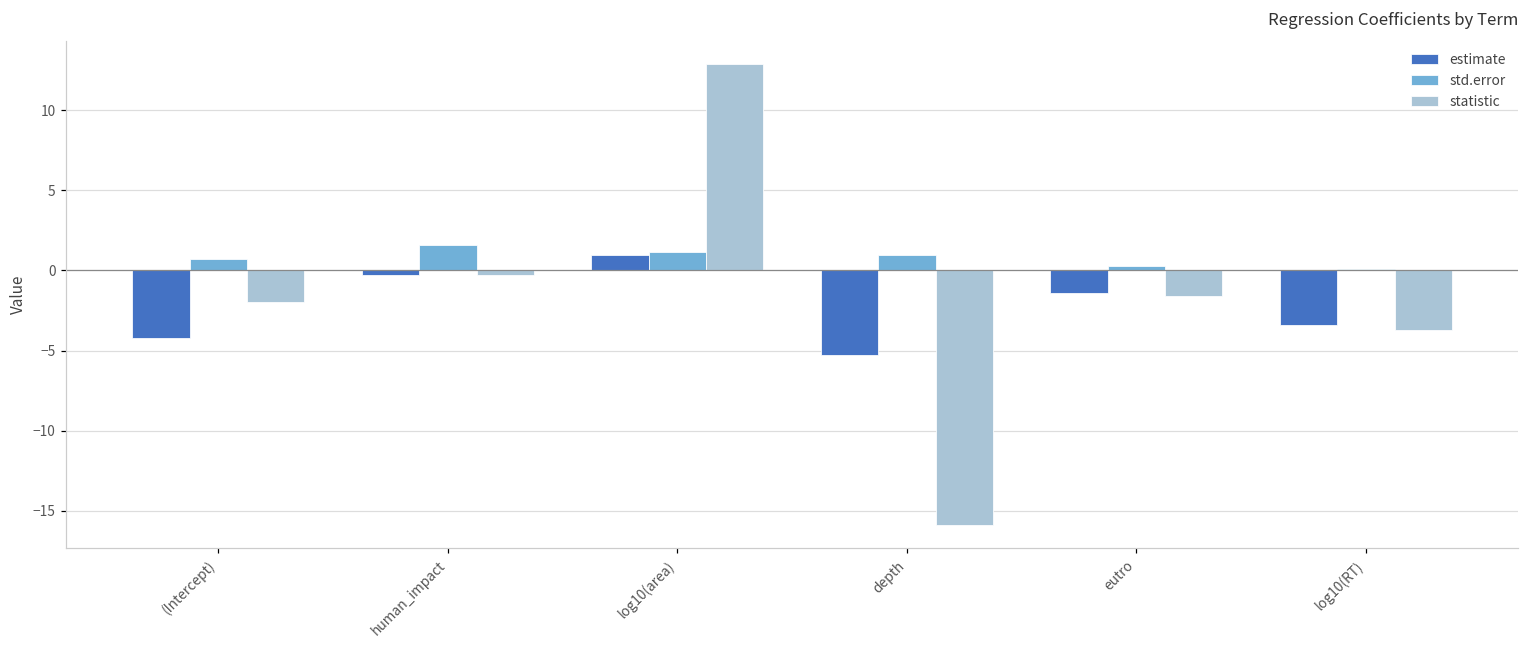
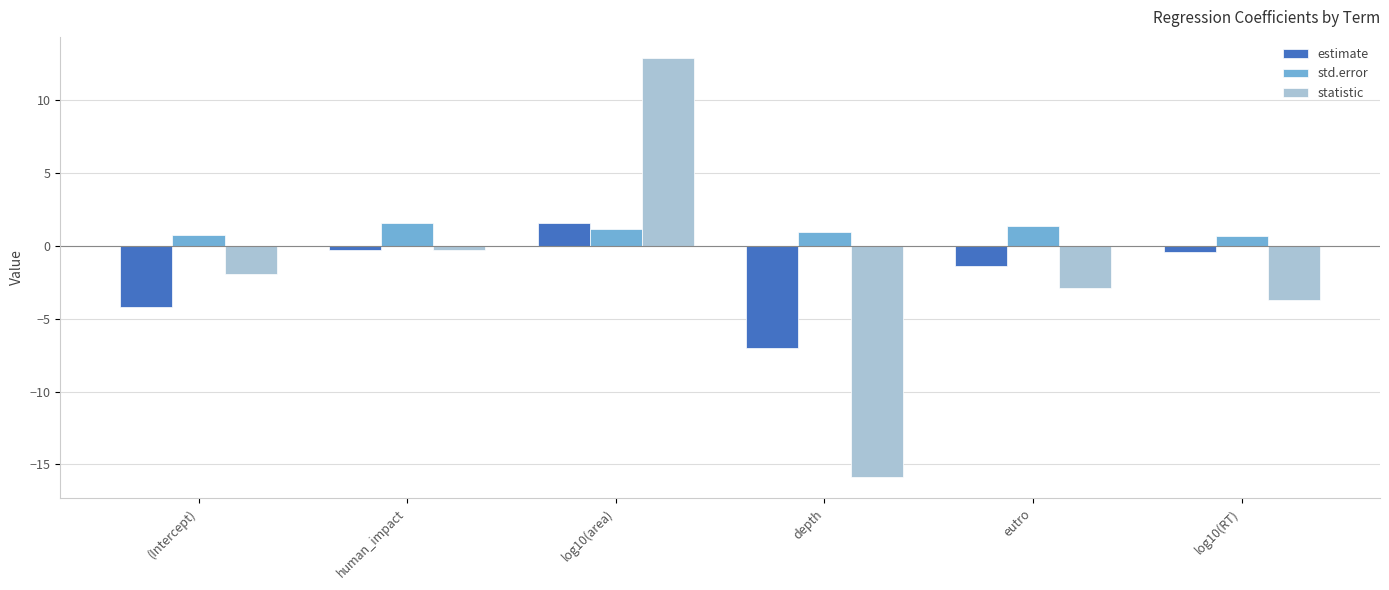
estimate, log10(area): 1.0 -> 1.6
estimate, depth: -5.3 -> -7.0
std.error, eutro: 0.3 -> 1.4
statistic, eutro: -1.6 -> -2.9
estimate, log10(RT): -3.4 -> -0.4
std.error, log10(RT): 0.1 -> 0.7
